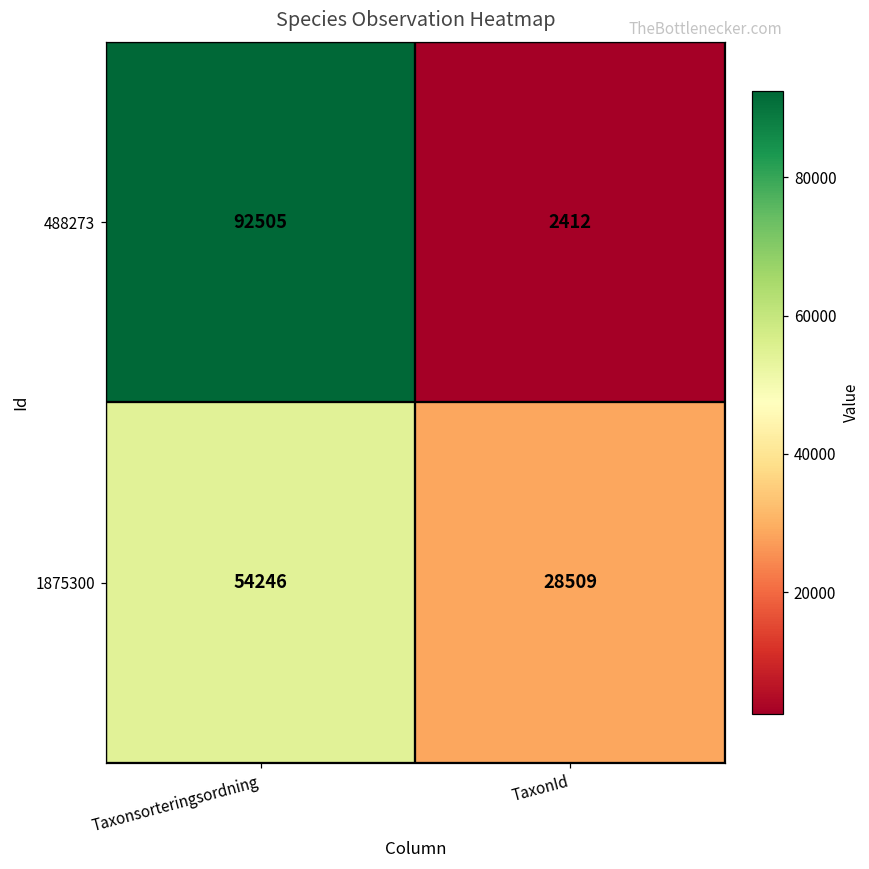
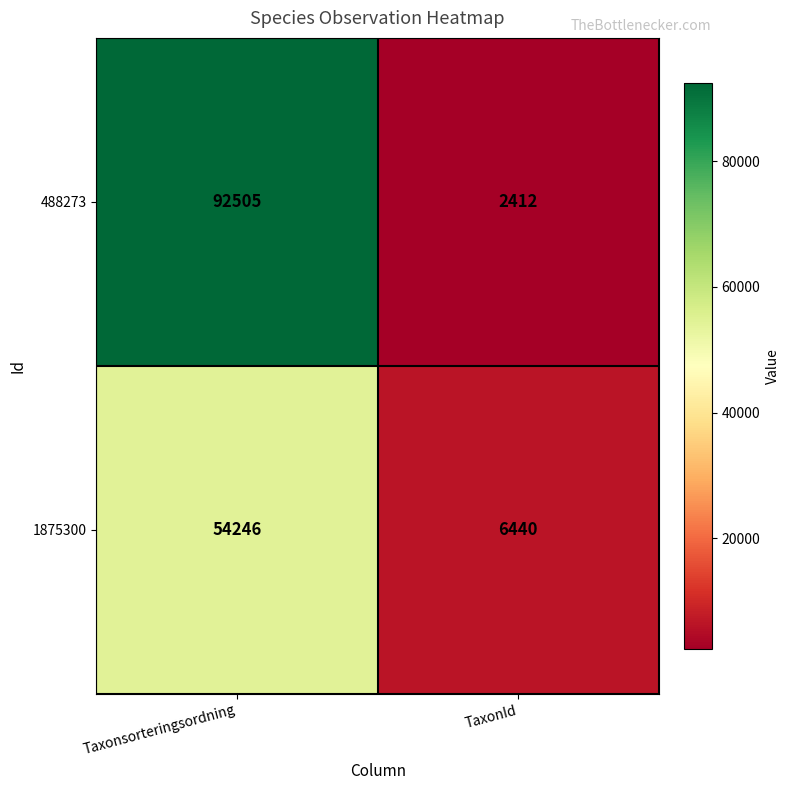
1875300, TaxonId: 28509 -> 6440
